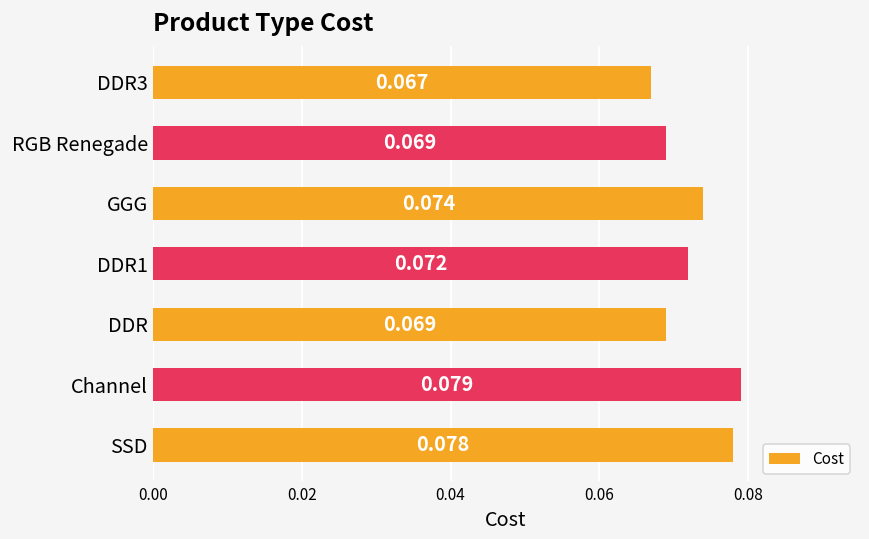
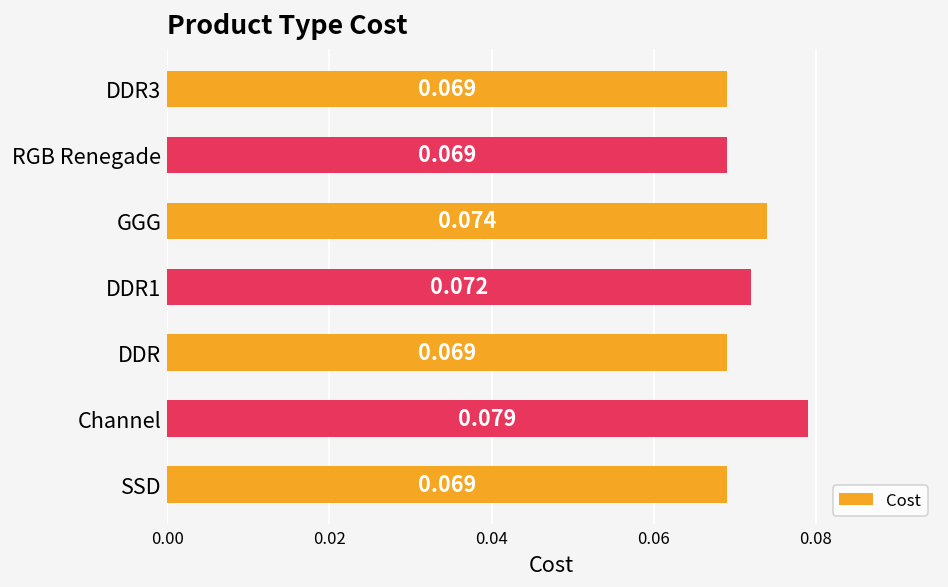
DDR3: 0.067 -> 0.069
SSD: 0.078 -> 0.069
